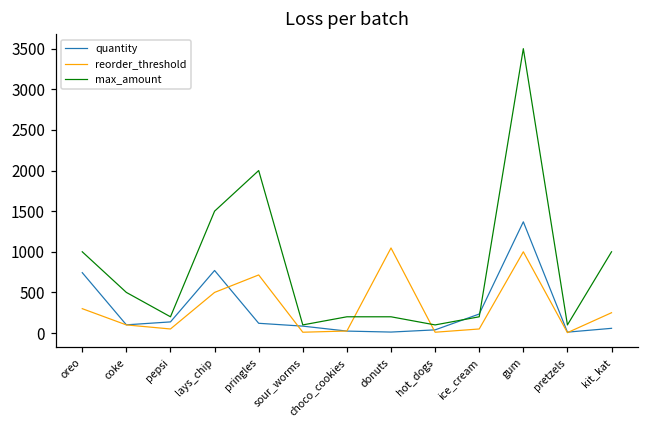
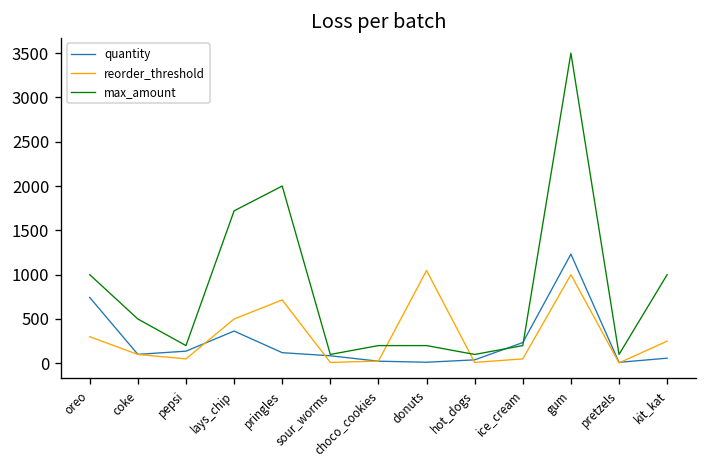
quantity, lays_chip: 800 -> 400
max_amount, lays_chip: 1500 -> 1700
quantity, gum: 1400 -> 1200
